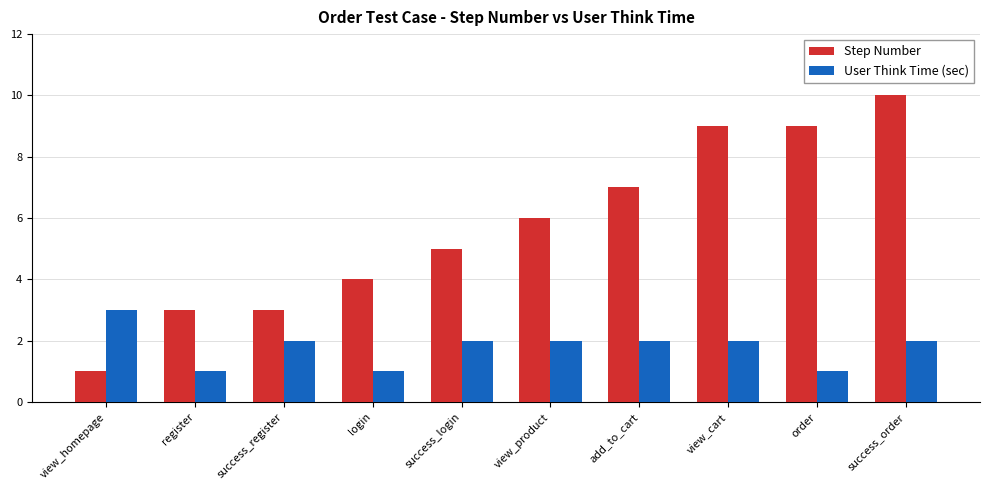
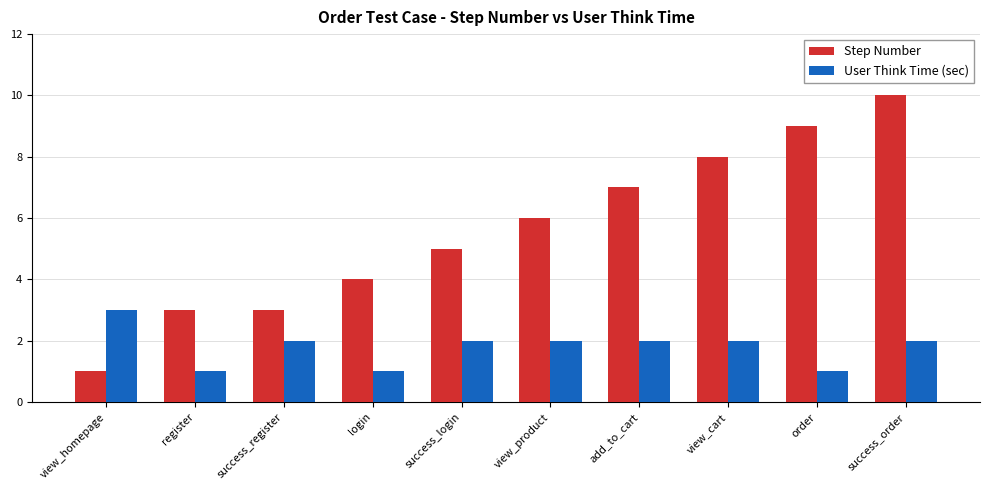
Step Number, view_cart: 9 -> 8
